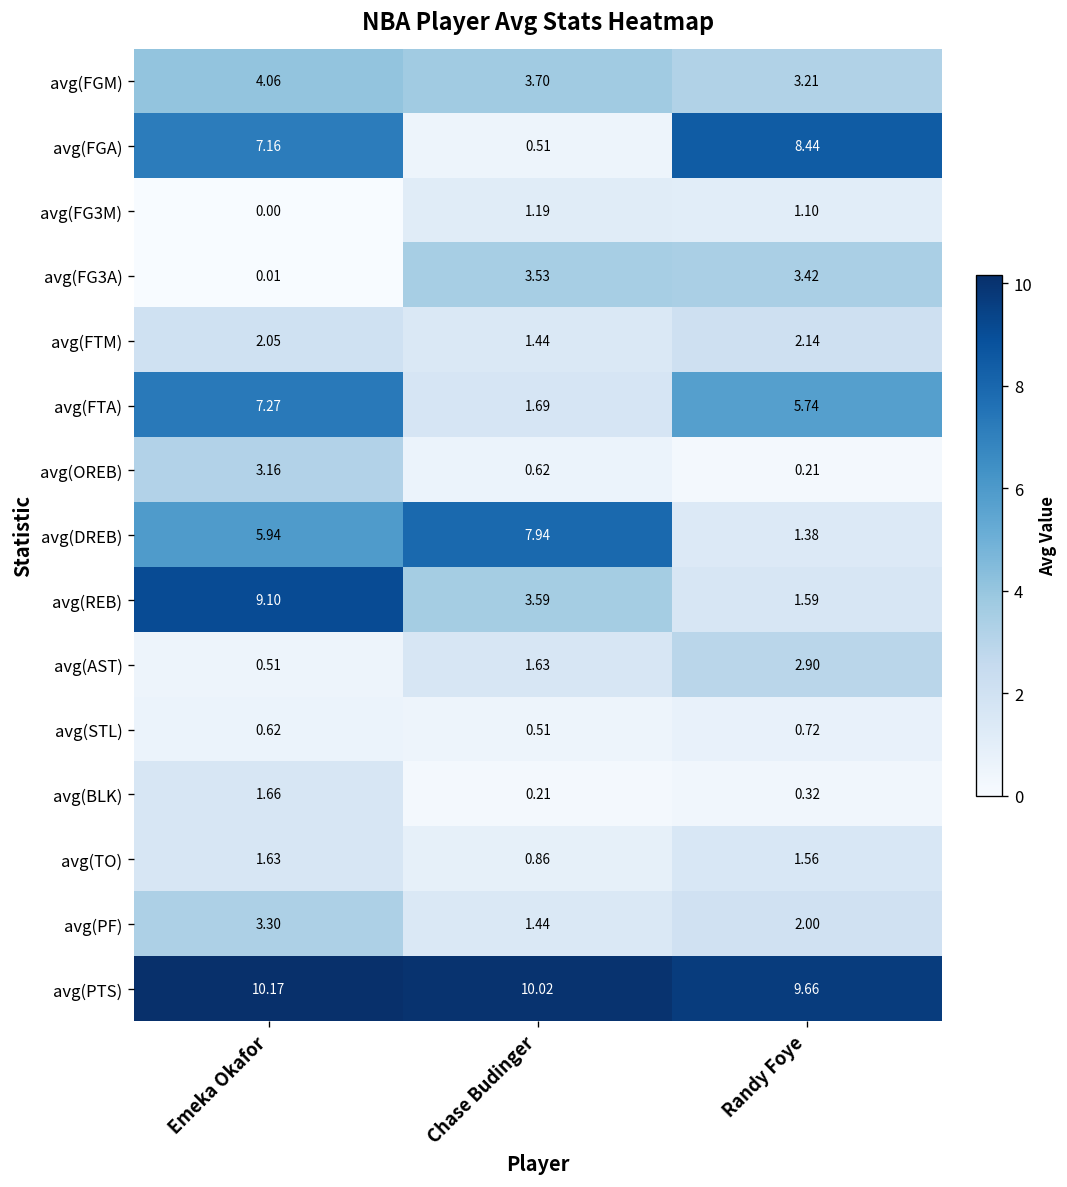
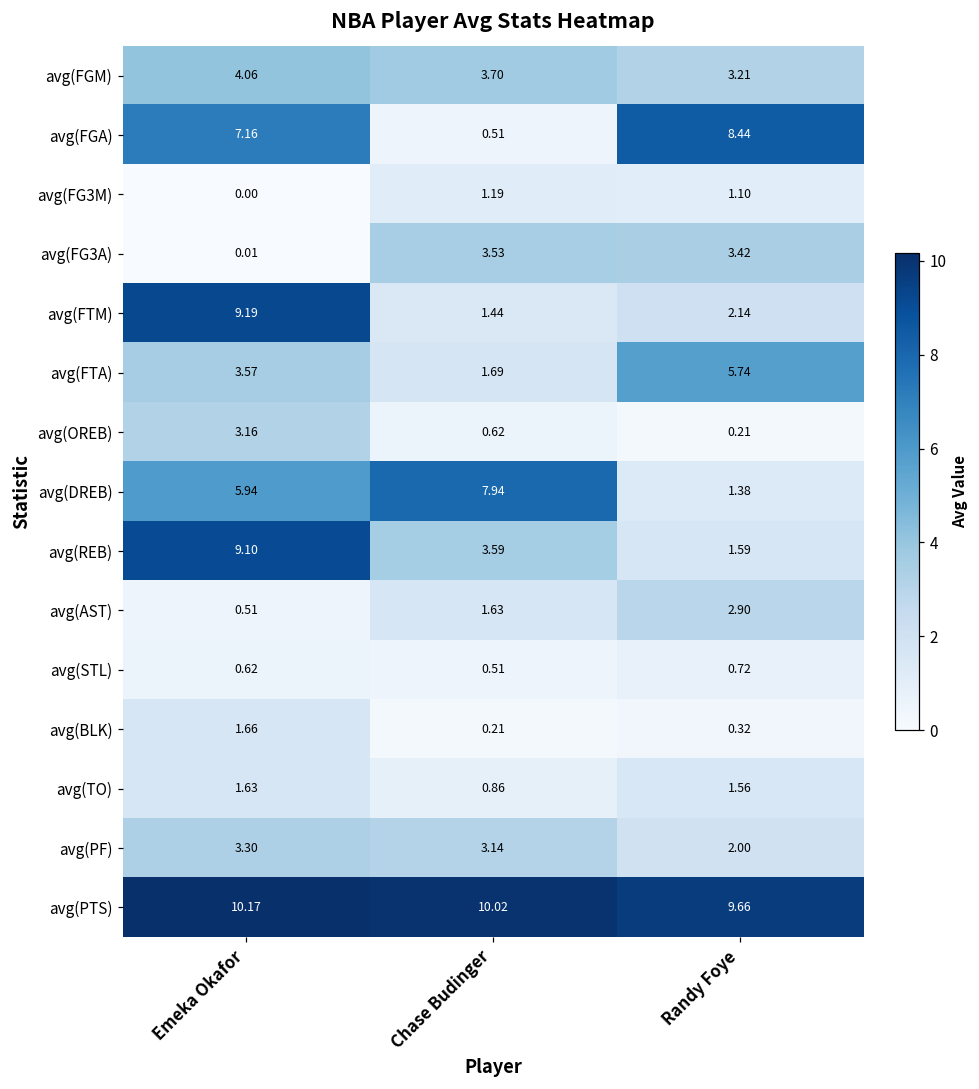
avg(FTM), Emeka Okafor: 2.05 -> 9.19
avg(FTA), Emeka Okafor: 7.27 -> 3.57
avg(PF), Chase Budinger: 1.44 -> 3.14
